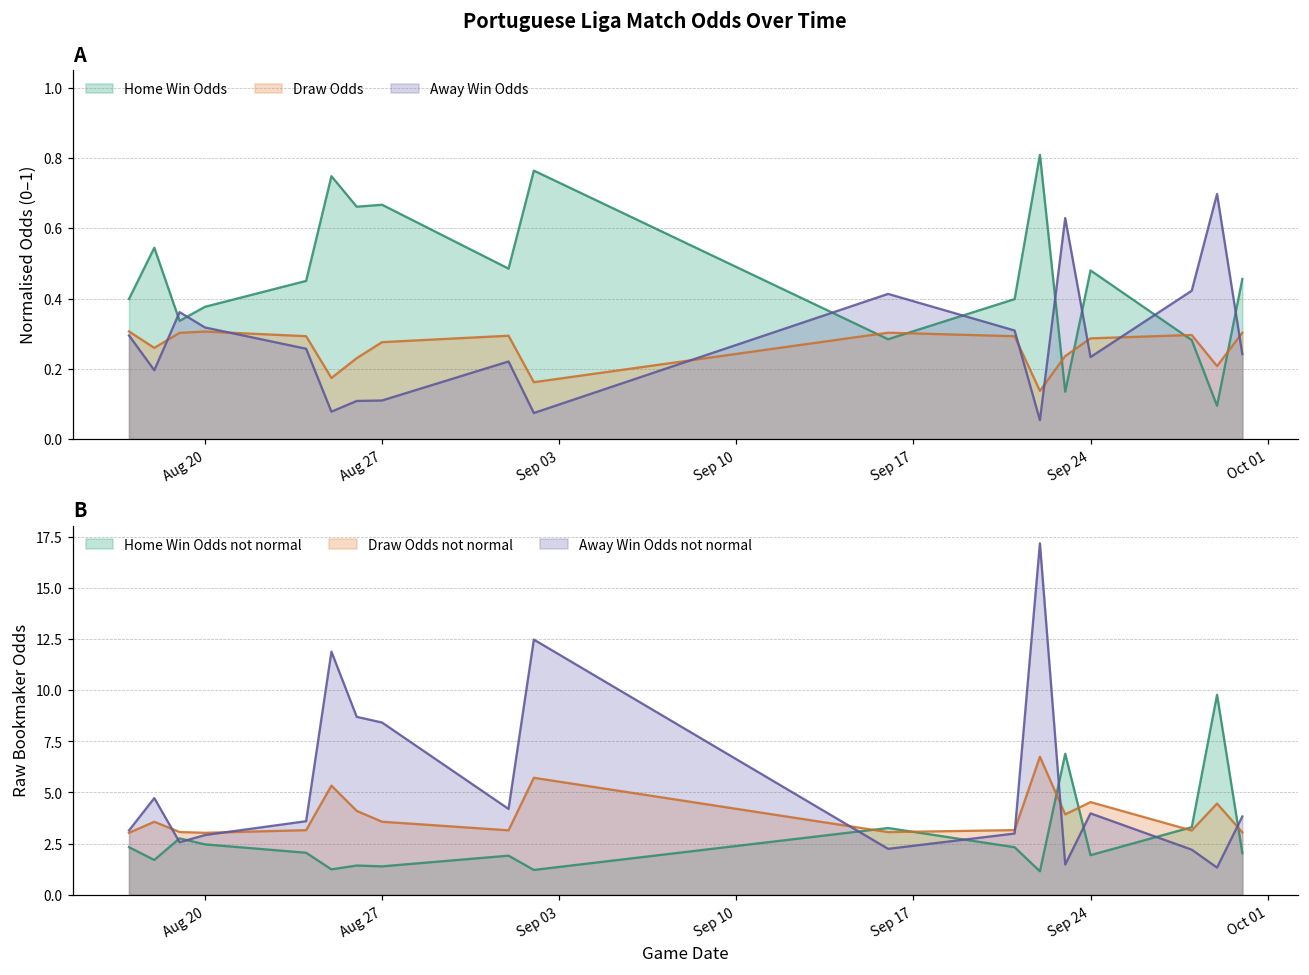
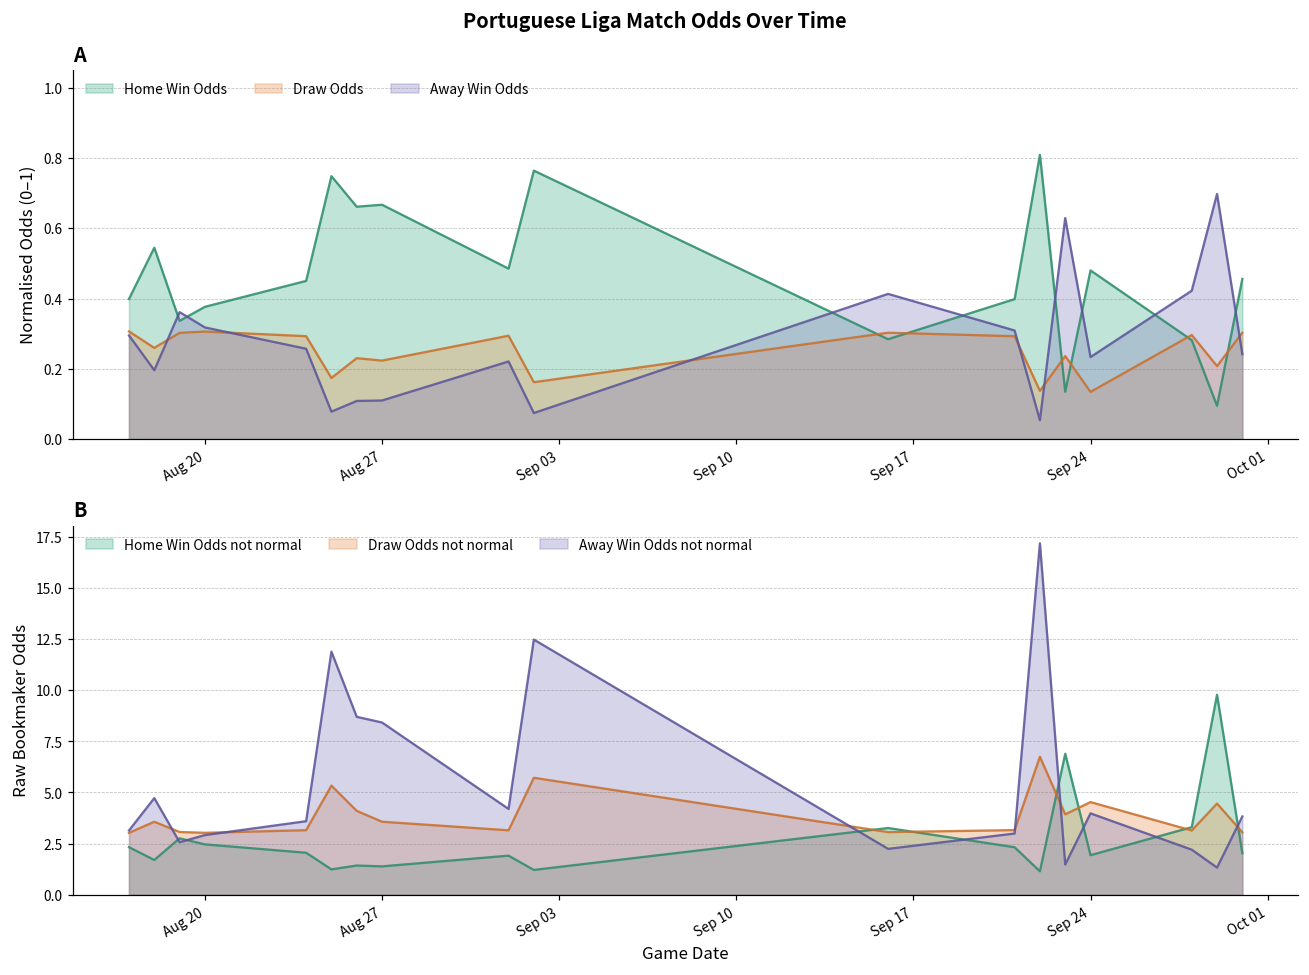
A, Draw Odds, Aug 27: 0.28 -> 0.22
A, Draw Odds, Sep 24: 0.29 -> 0.13
